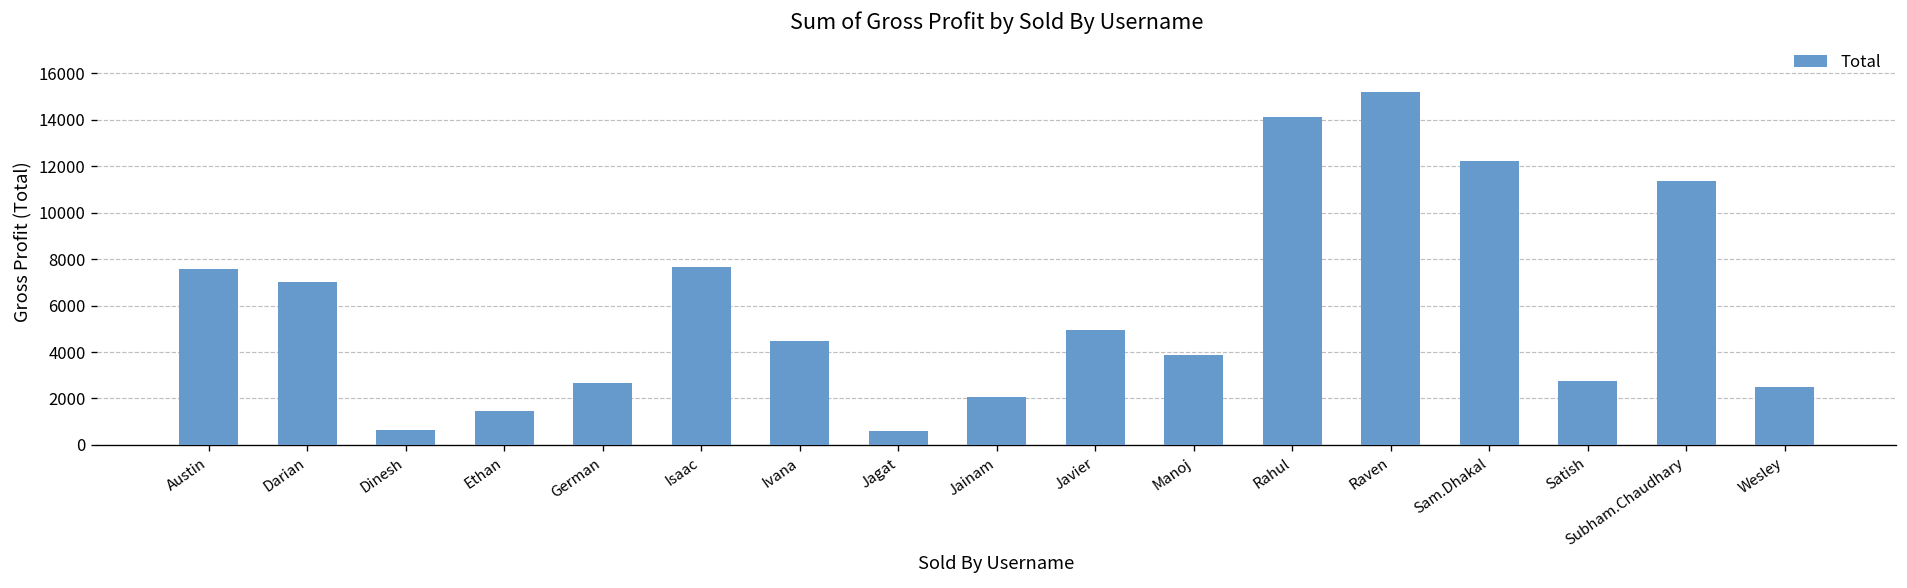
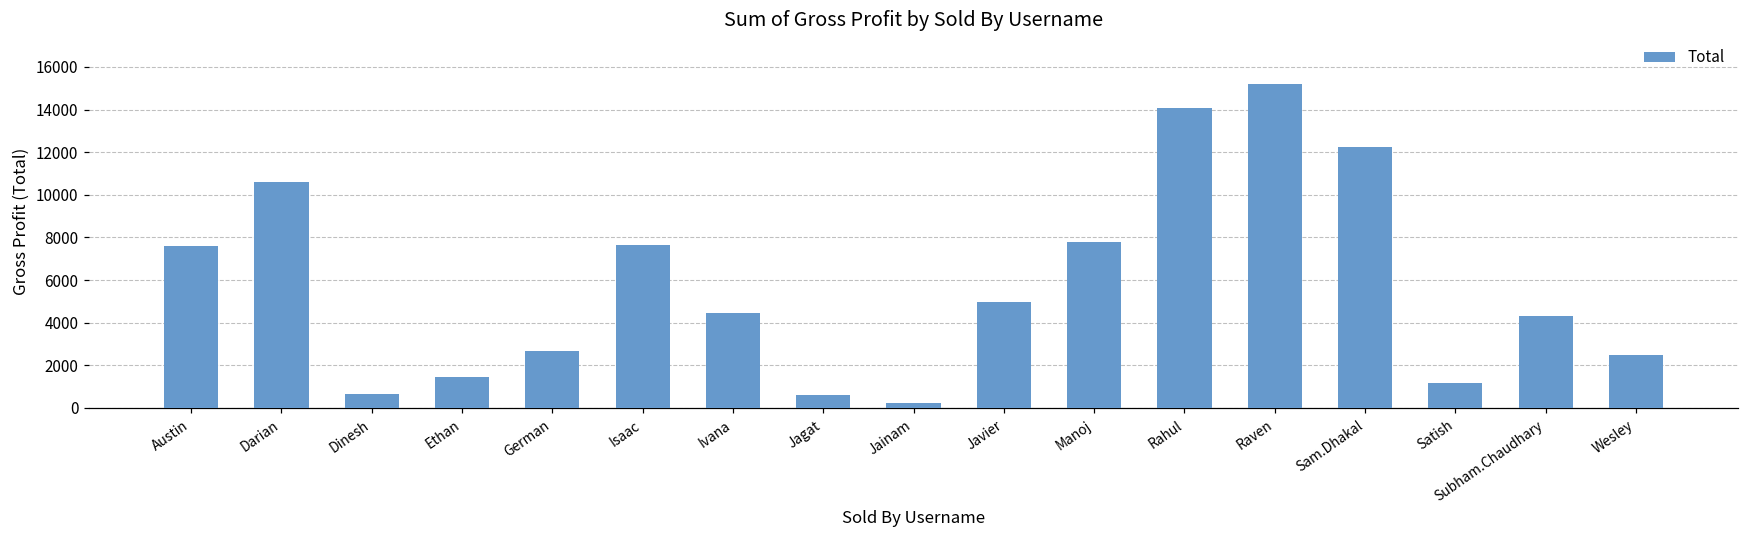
Darian: 7000 -> 10600
Jainam: 2100 -> 200
Manoj: 3900 -> 7800
Satish: 2800 -> 1200
Subham.Chaudhary: 11400 -> 4300
